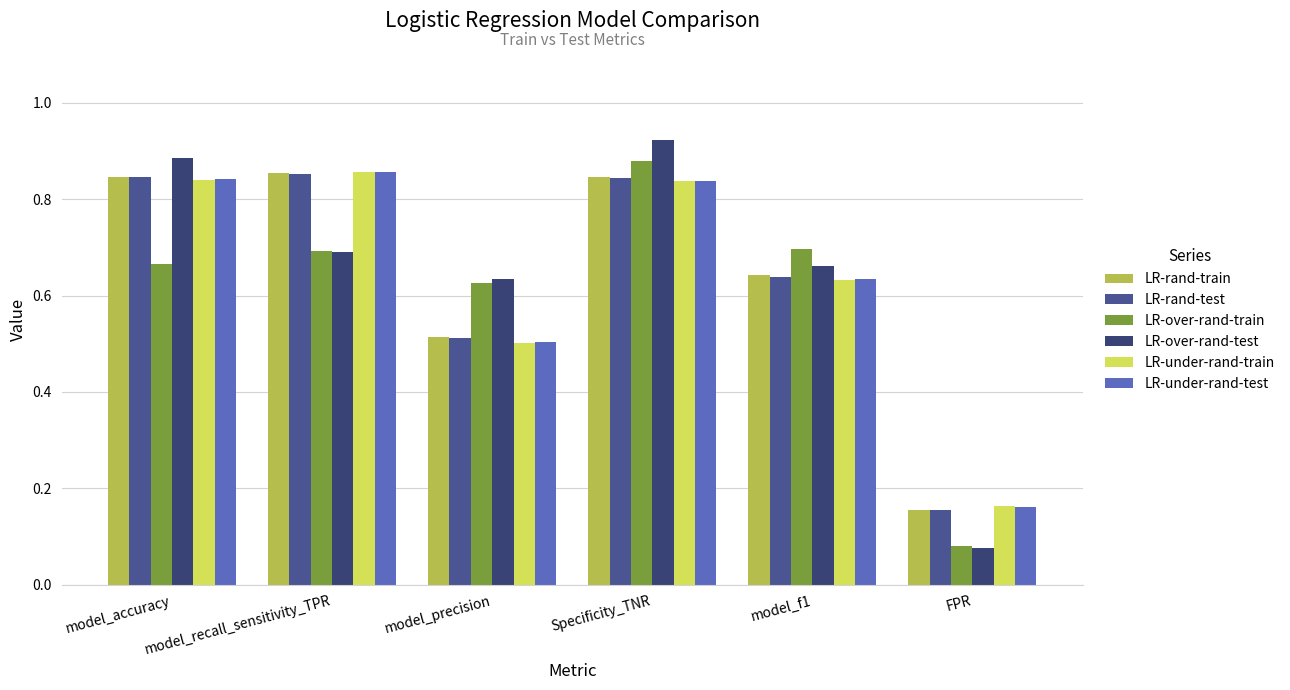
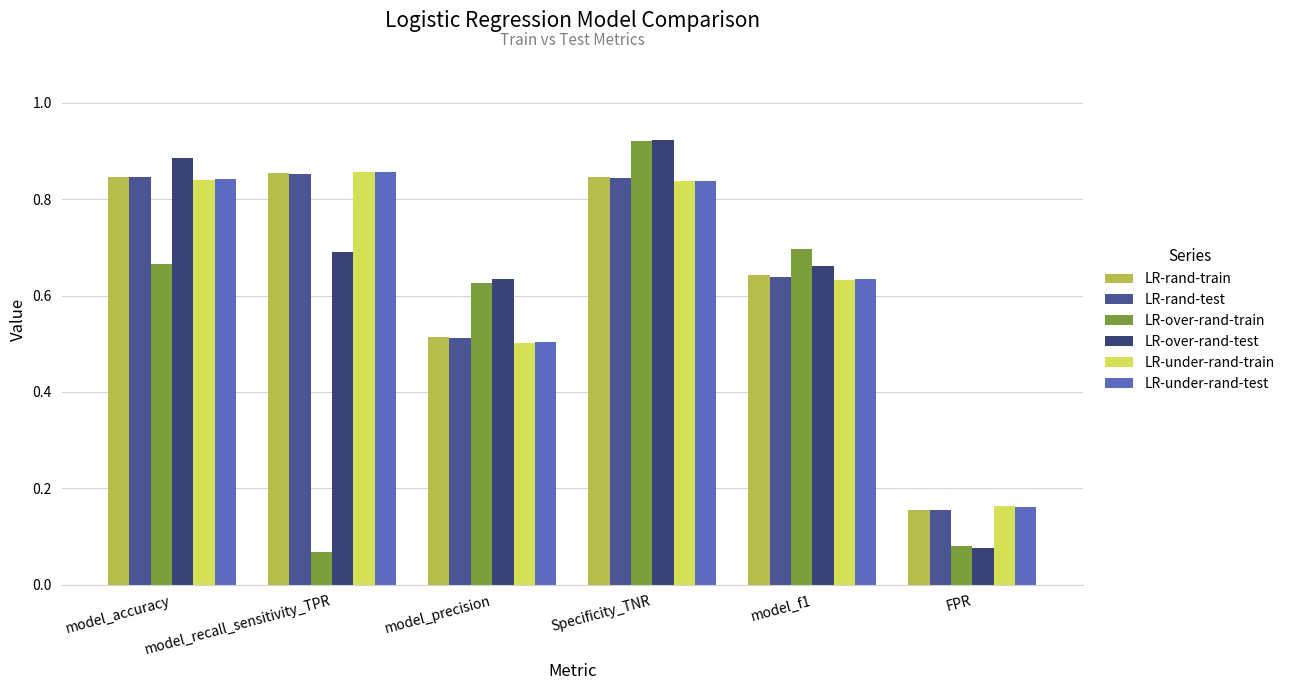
LR-over-rand-train, model_recall_sensitivity_TPR: 0.69 -> 0.07
LR-over-rand-train, Specificity_TNR: 0.88 -> 0.92
